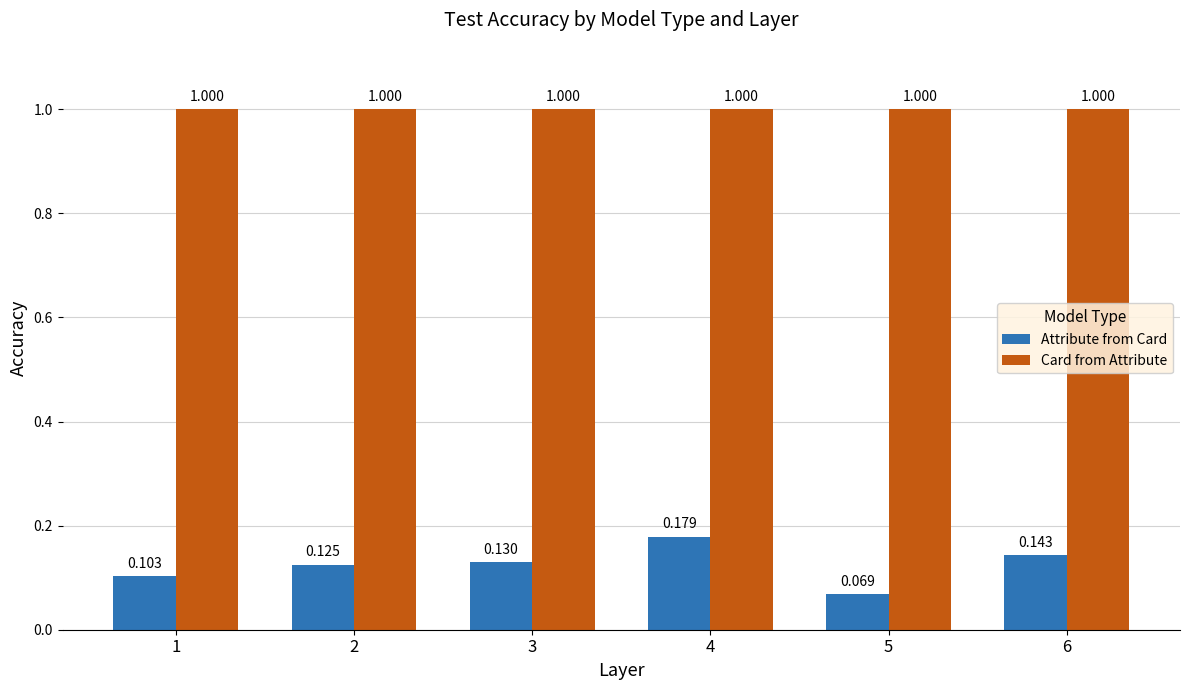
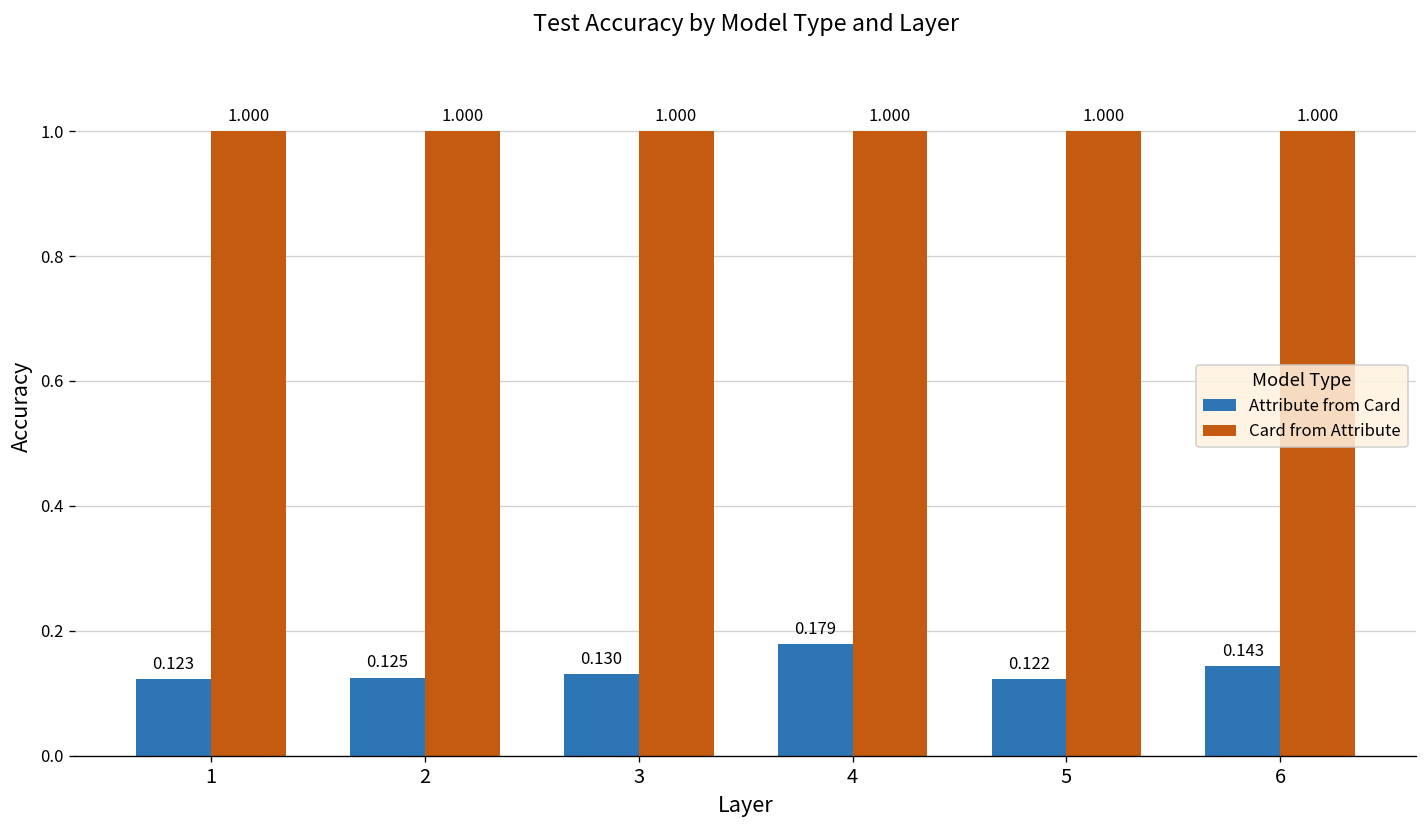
Attribute from Card, 1: 0.103 -> 0.123
Attribute from Card, 5: 0.069 -> 0.122
